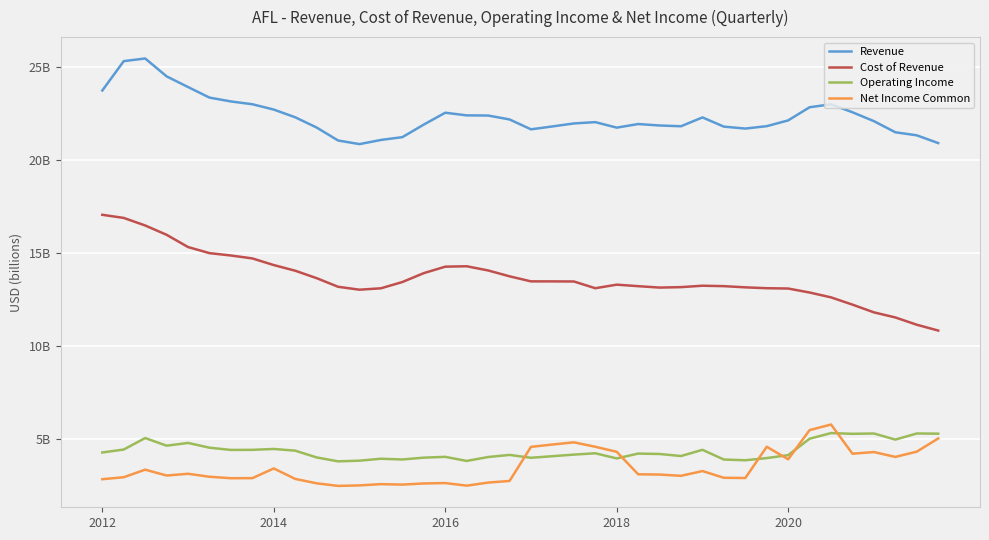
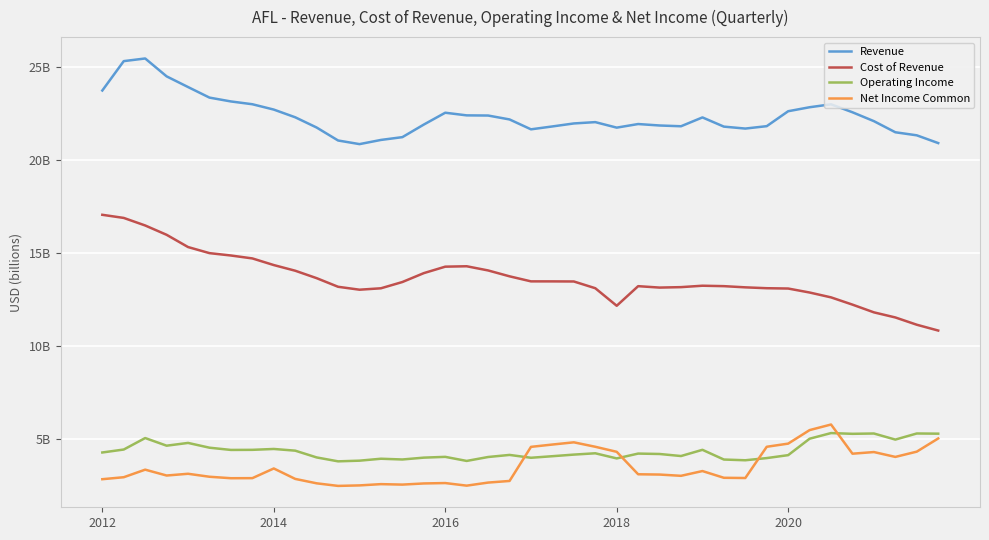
Cost of Revenue, 2018: 13300000000 -> 12200000000
Revenue, 2020: 22100000000 -> 22600000000
Net Income Common, 2020: 3900000000 -> 4800000000
